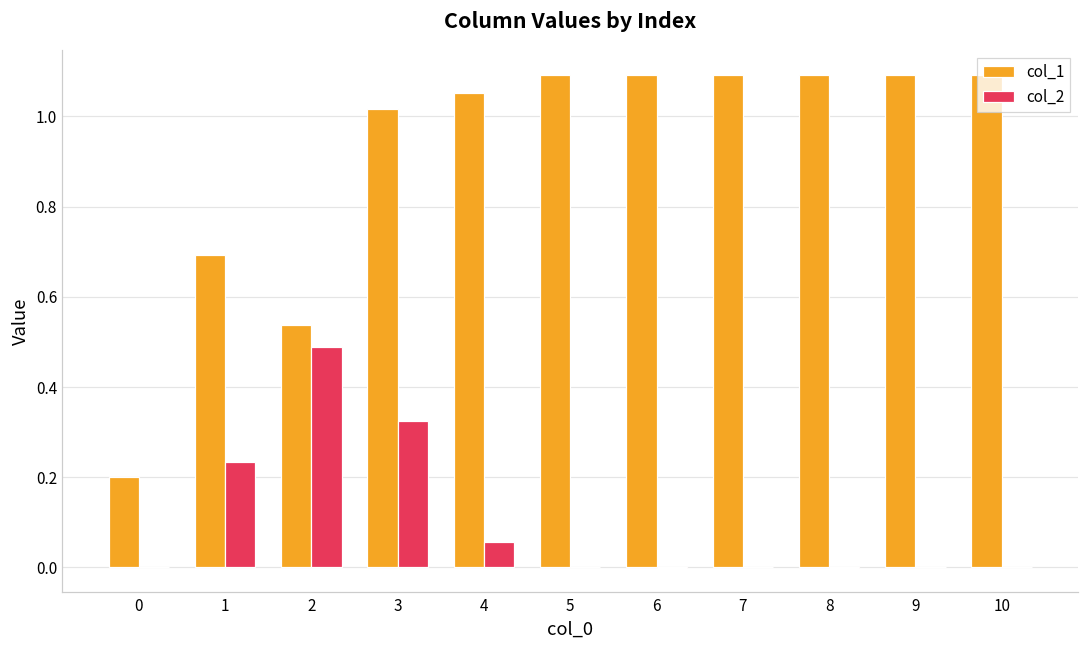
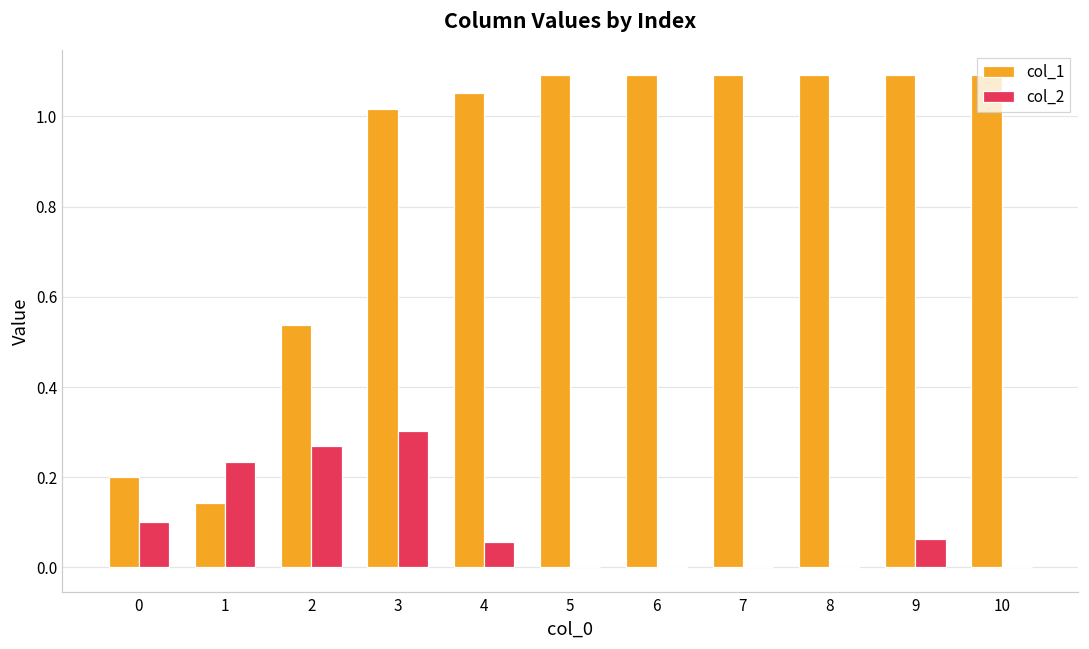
col_2, 0: 0.0 -> 0.1
col_1, 1: 0.69 -> 0.14
col_2, 2: 0.49 -> 0.27
col_2, 3: 0.32 -> 0.30
col_2, 9: 0.00 -> 0.06
